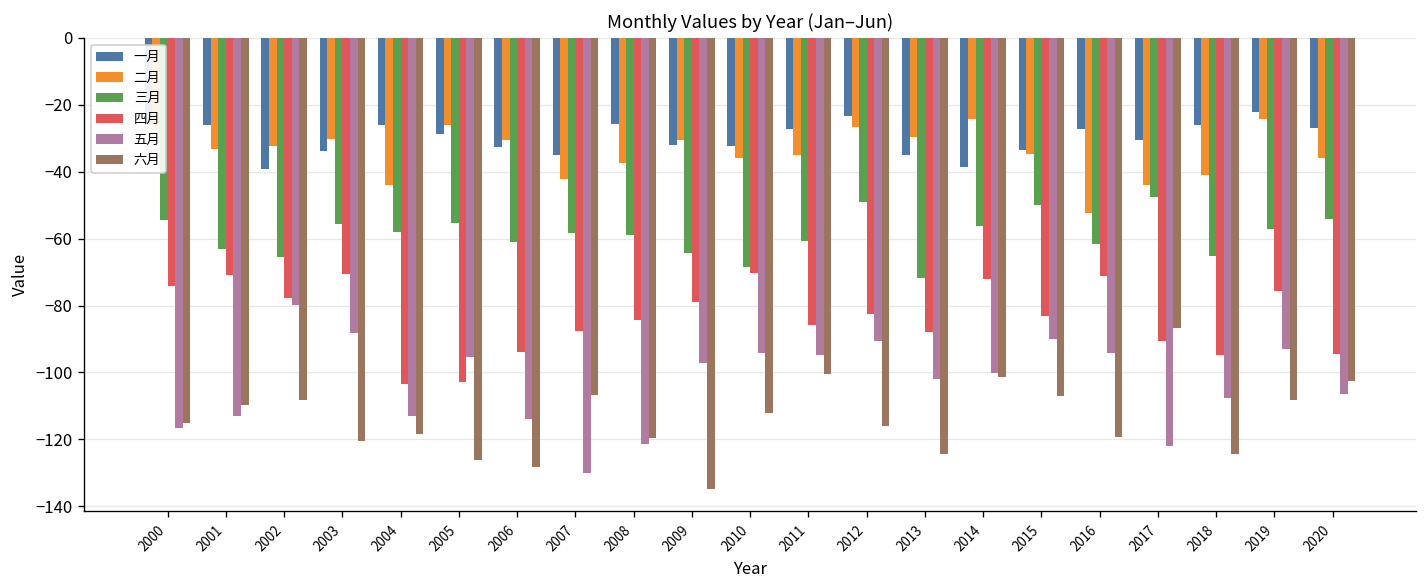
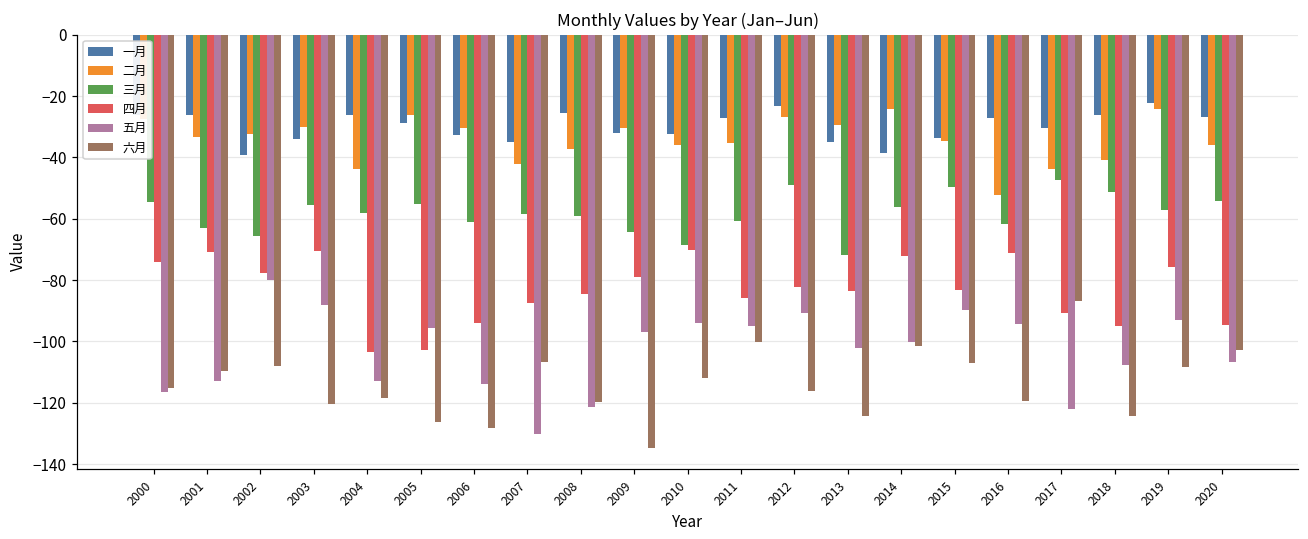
四月, 2013: -88 -> -84
三月, 2018: -65 -> -51
